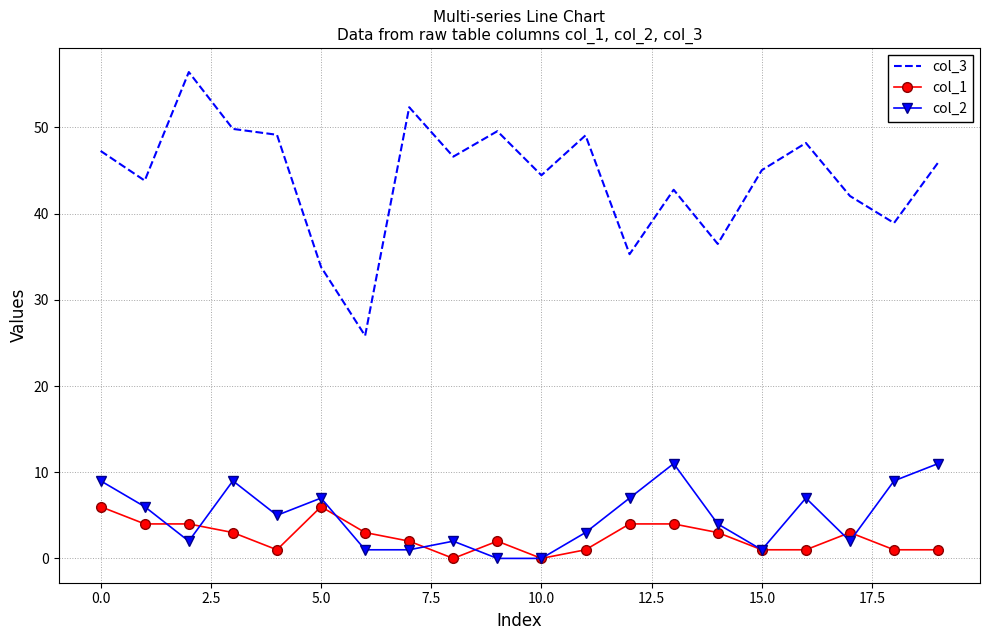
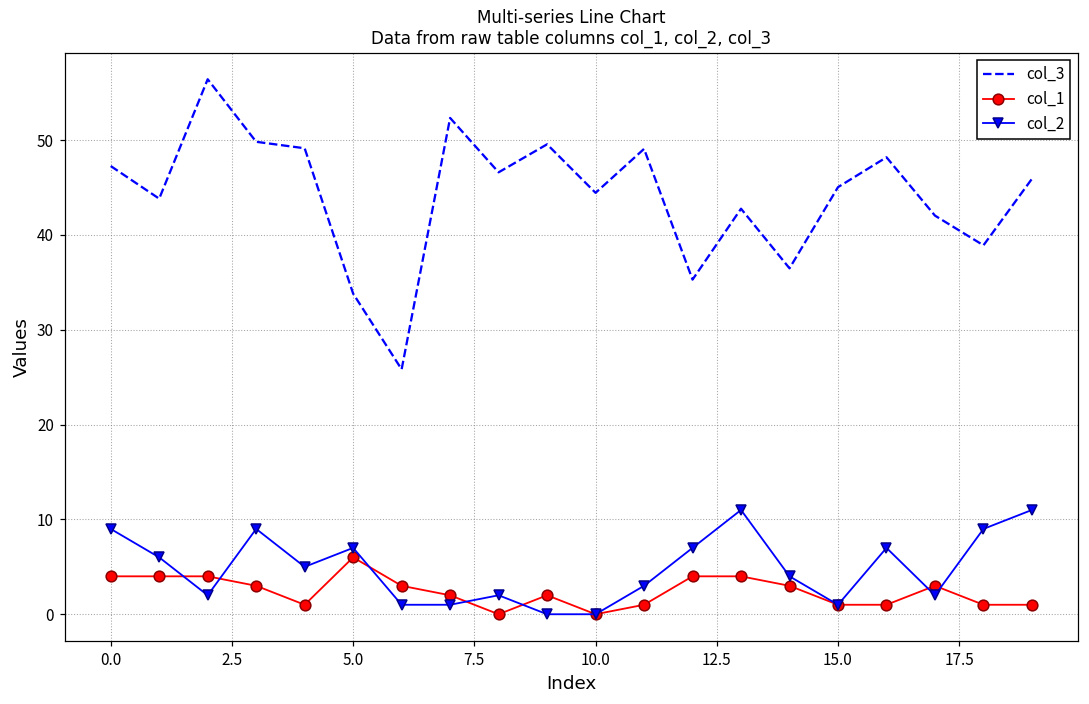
col_1, 0.0: 6 -> 4
